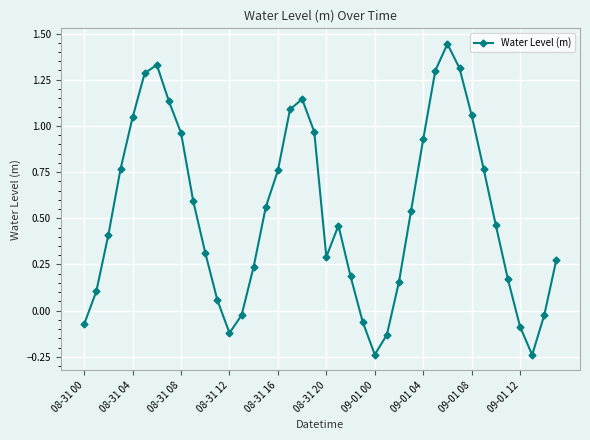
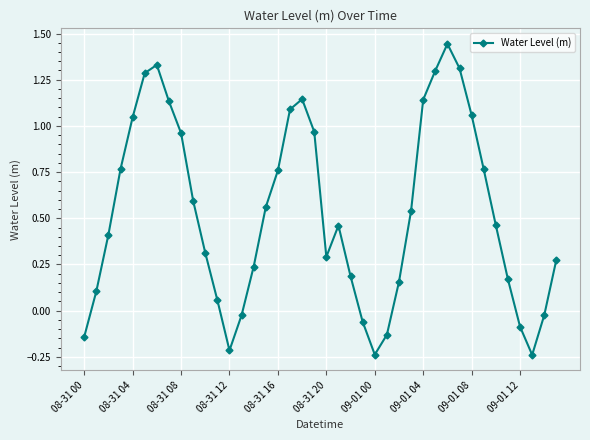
08-31 00: -0.07 -> -0.14
08-31 12: -0.12 -> -0.22
09-01 04: 0.93 -> 1.14
